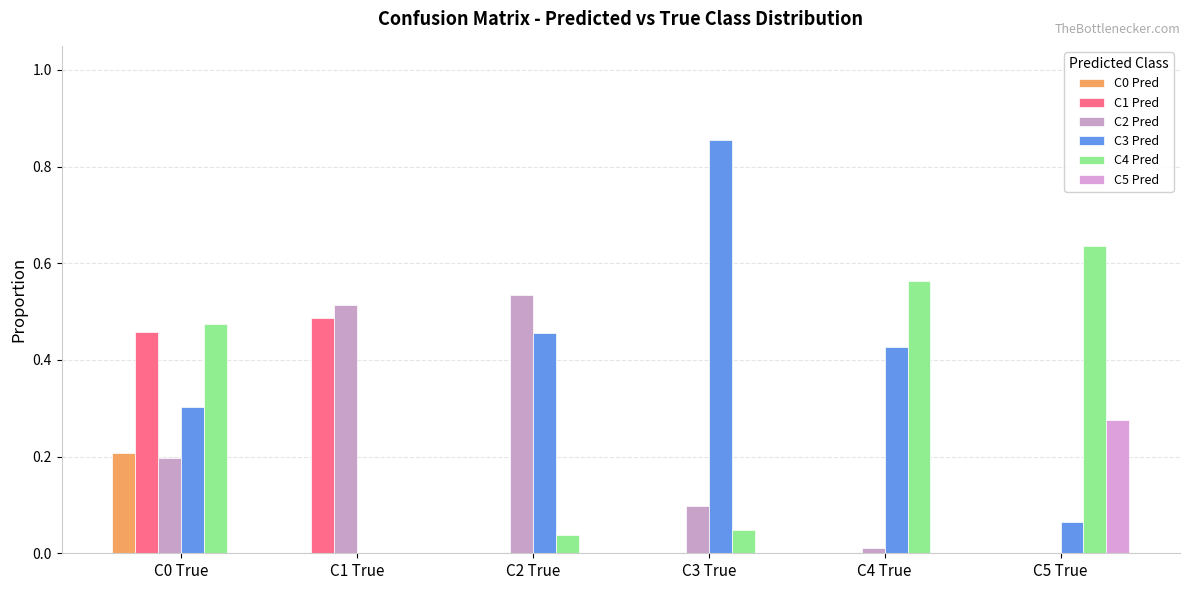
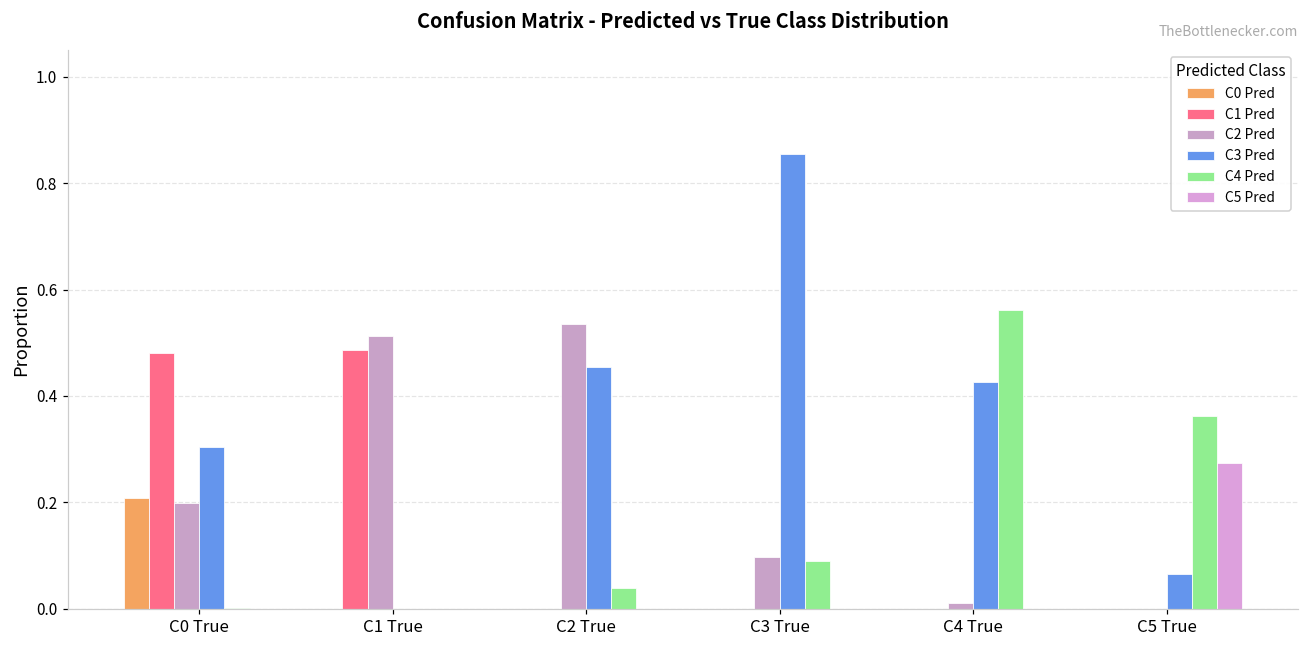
C1 Pred, C0 True: 0.46 -> 0.48
C4 Pred, C0 True: 0.47 -> 0.00
C4 Pred, C3 True: 0.05 -> 0.09
C4 Pred, C5 True: 0.63 -> 0.36
